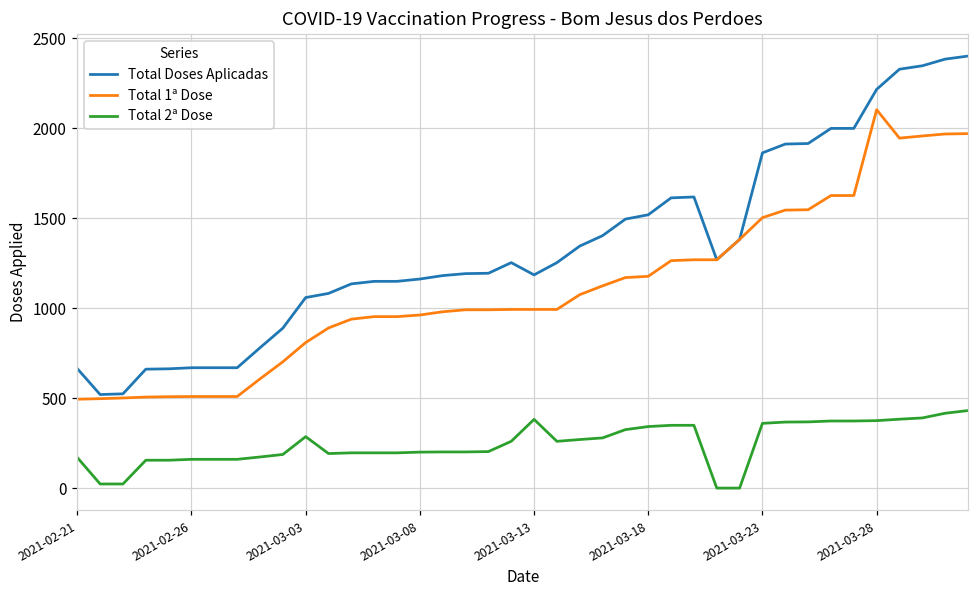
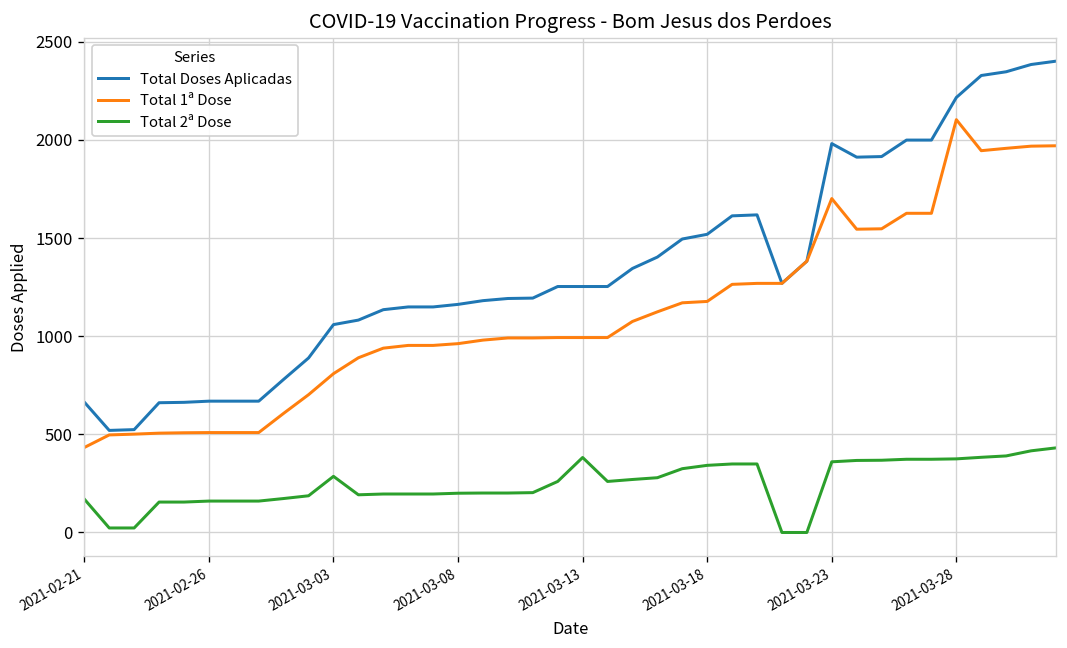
Total 1ª Dose, 2021-02-21: 490 -> 430
Total Doses Aplicadas, 2021-03-13: 1190 -> 1250
Total Doses Aplicadas, 2021-03-23: 1860 -> 1980
Total 1ª Dose, 2021-03-23: 1500 -> 1700
